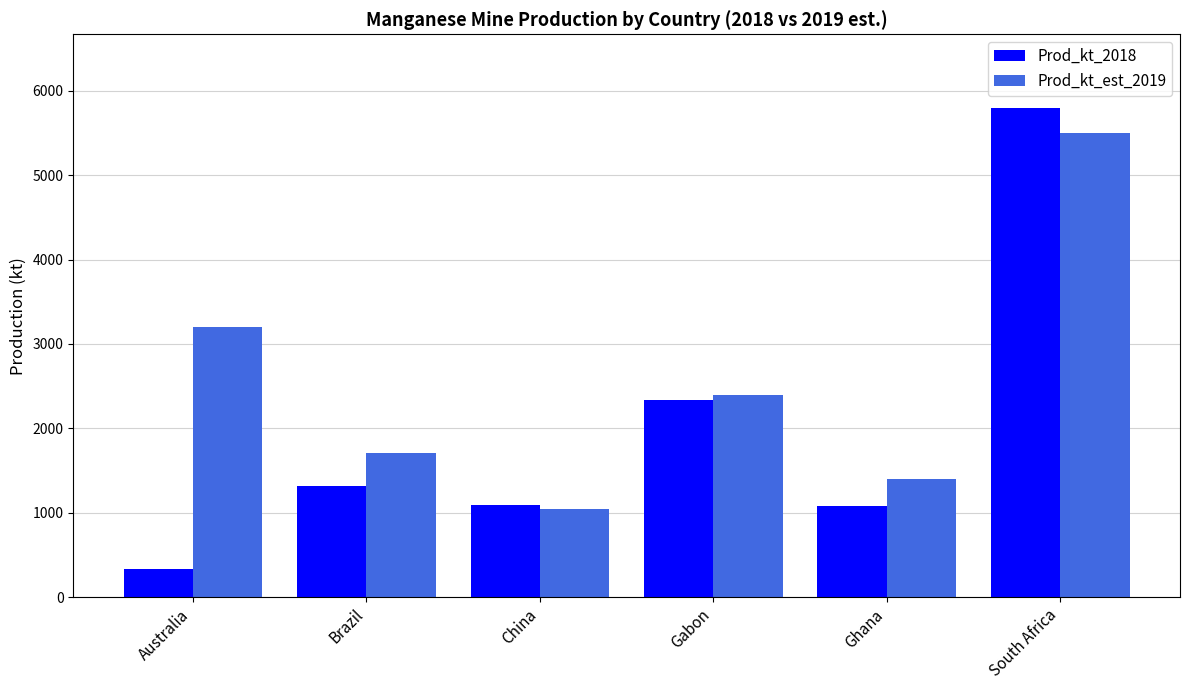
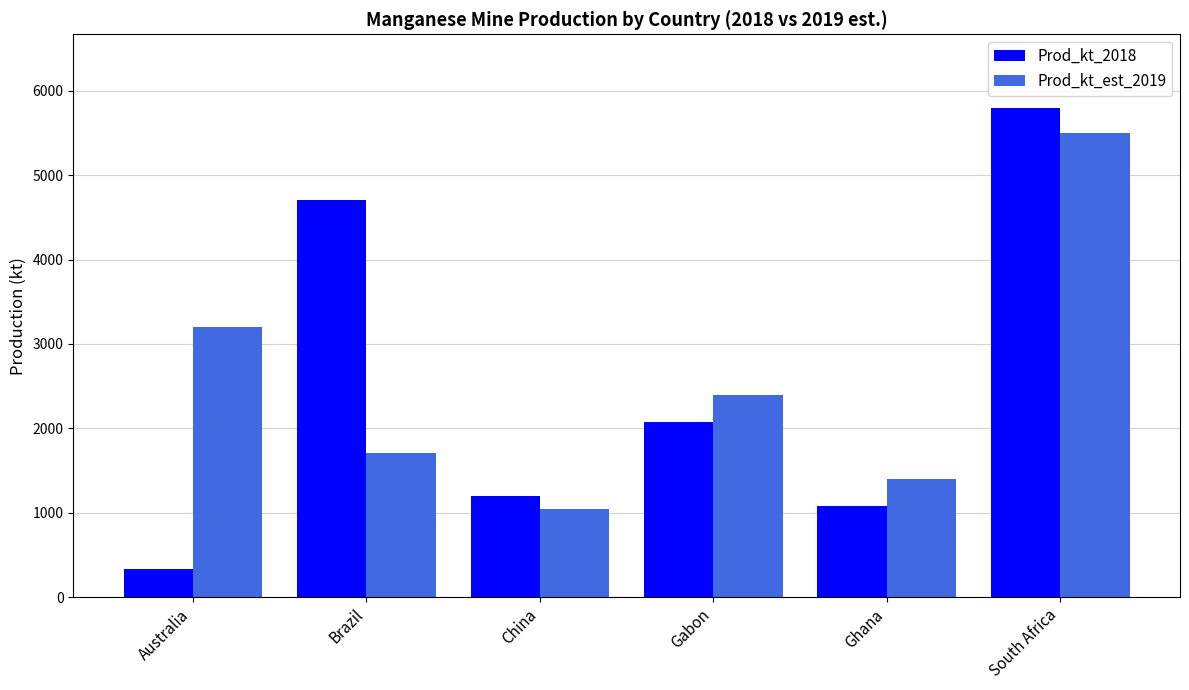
Prod_kt_2018, Brazil: 1300 -> 4700
Prod_kt_2018, China: 1100 -> 1200
Prod_kt_2018, Gabon: 2300 -> 2100
